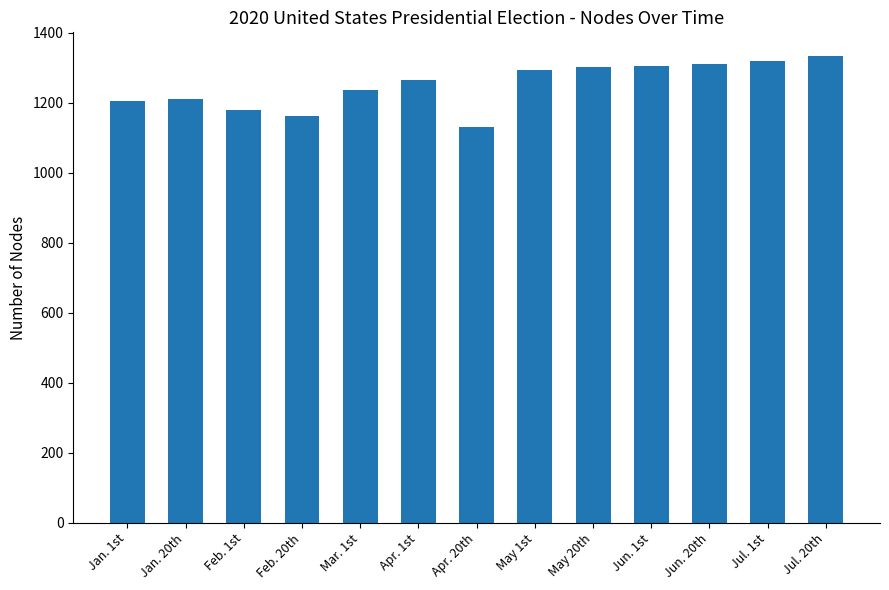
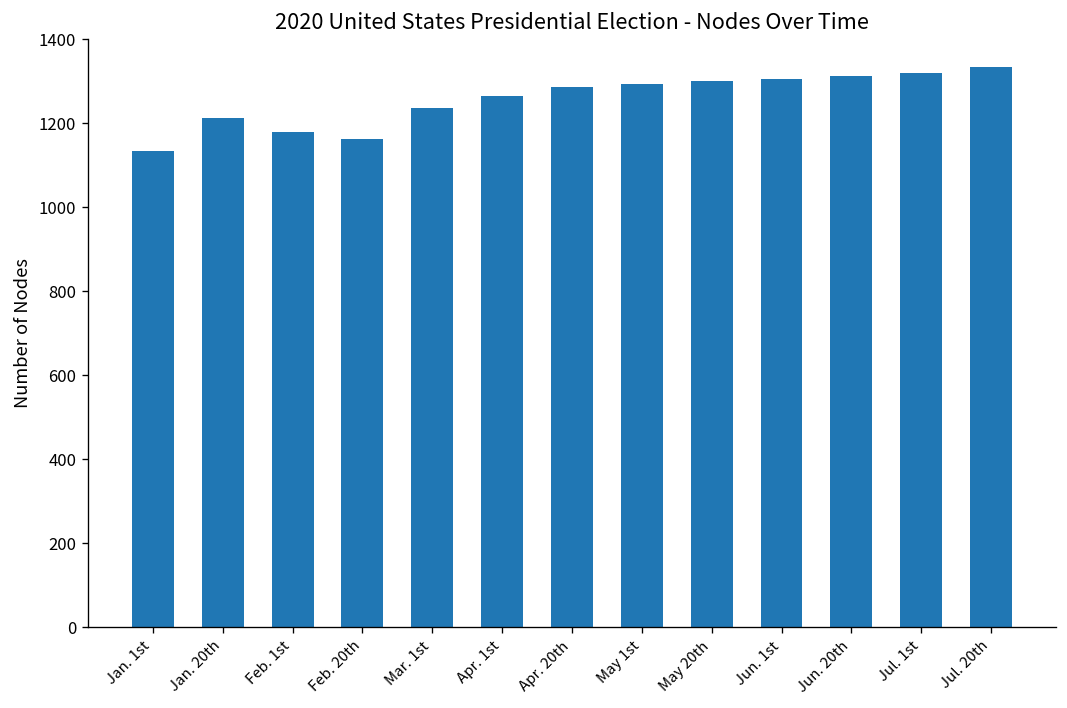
Jan. 1st: 1200 -> 1130
Apr. 20th: 1130 -> 1290
